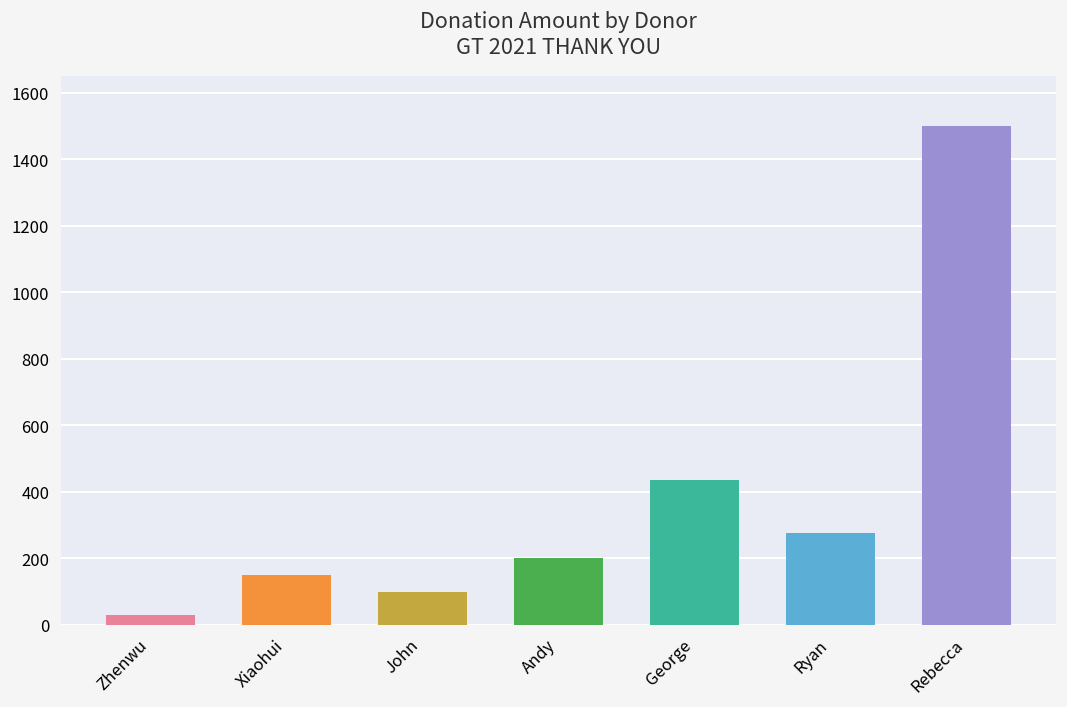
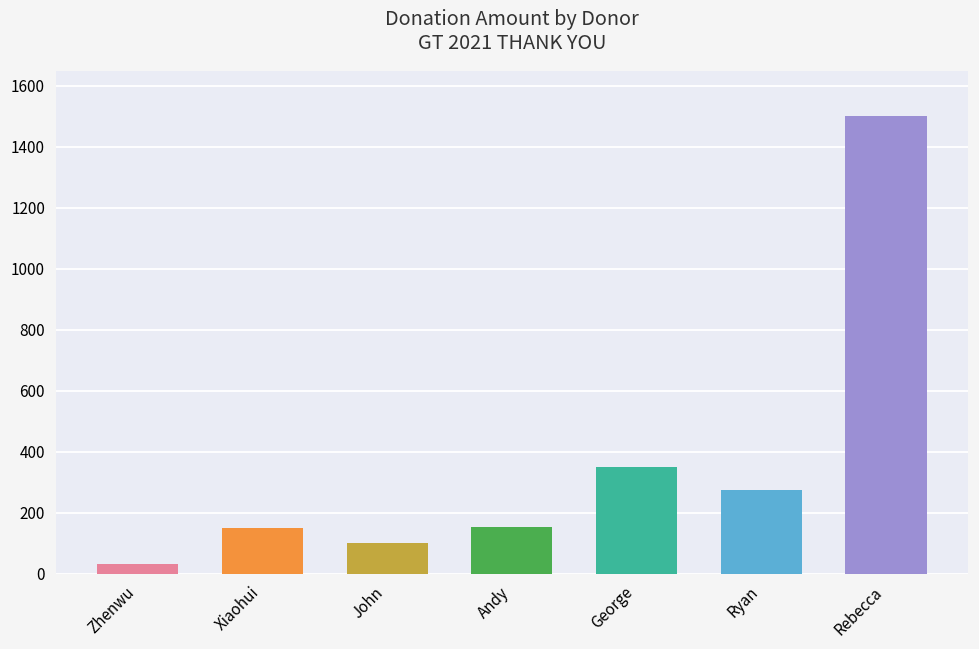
Andy: 200 -> 150
George: 430 -> 350
